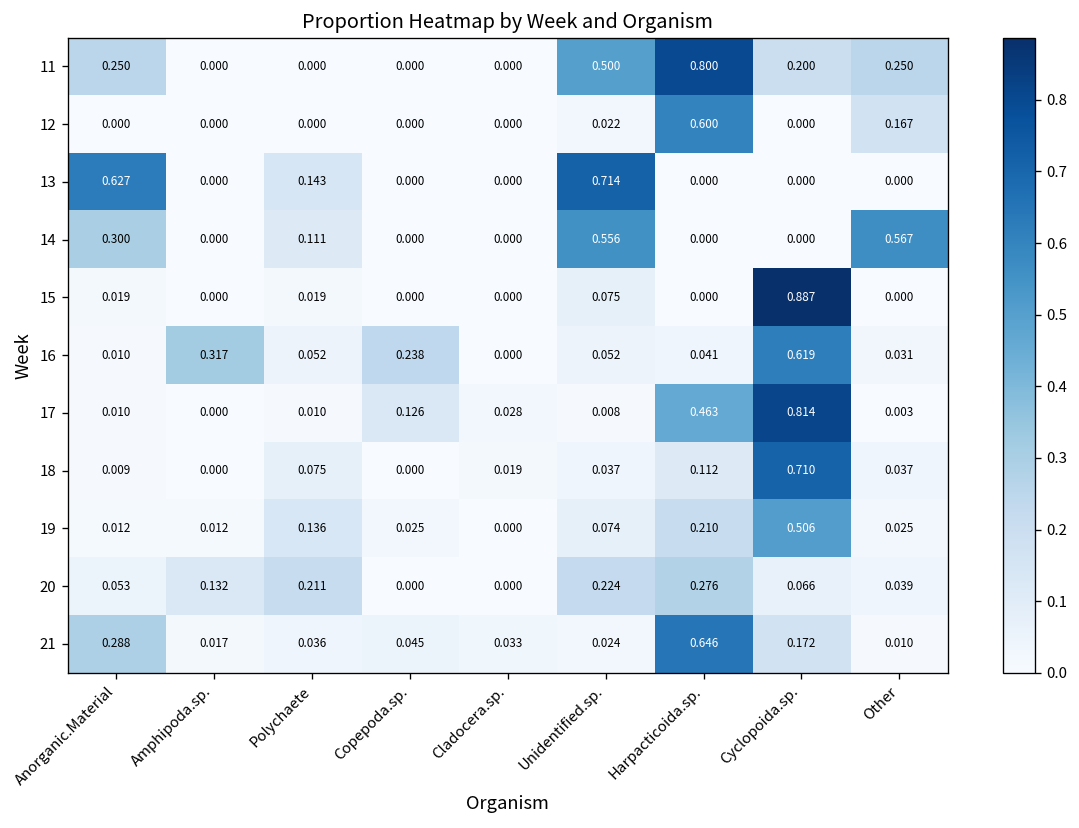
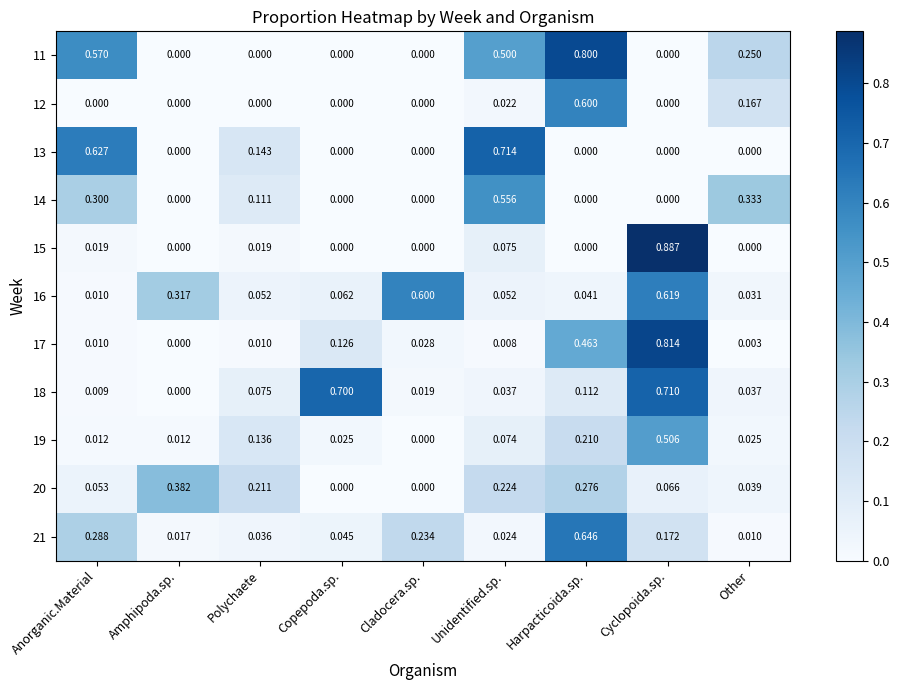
11, Anorganic.Material: 0.250 -> 0.570
11, Cyclopoida.sp.: 0.200 -> 0.000
14, Other: 0.567 -> 0.333
16, Copepoda.sp.: 0.238 -> 0.062
16, Cladocera.sp.: 0.000 -> 0.600
18, Copepoda.sp.: 0.000 -> 0.700
20, Amphipoda.sp.: 0.132 -> 0.382
21, Cladocera.sp.: 0.033 -> 0.234
